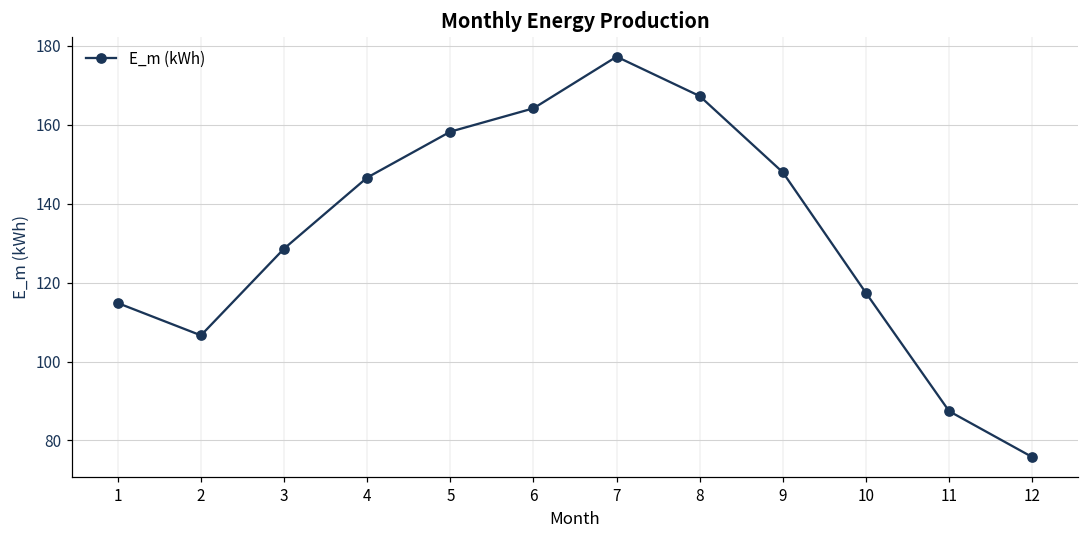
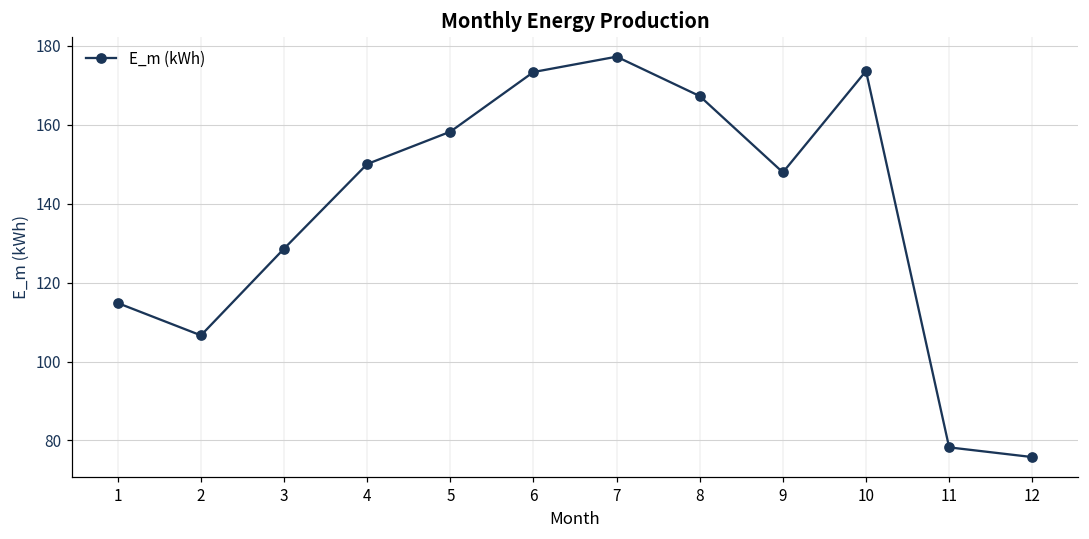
4: 147 -> 150
6: 164 -> 173
10: 117 -> 174
11: 87 -> 78
